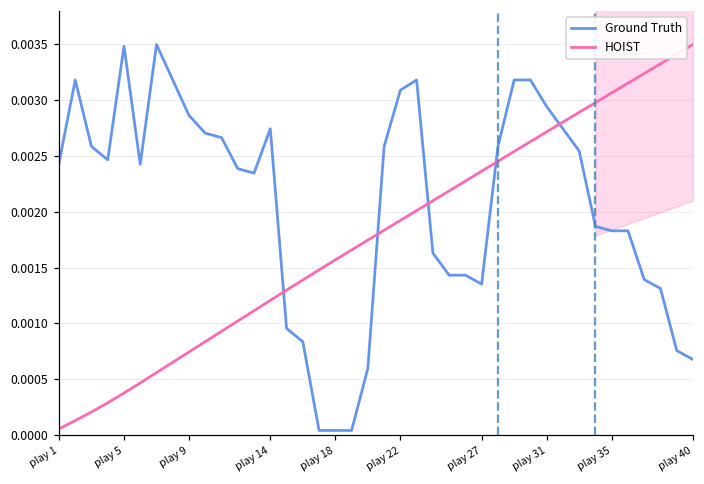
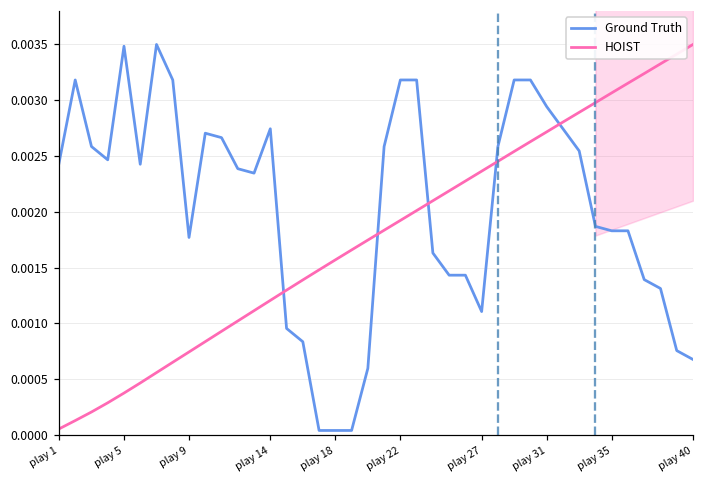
Ground Truth, play 9: 0.00286 -> 0.00177
Ground Truth, play 22: 0.00309 -> 0.00318
Ground Truth, play 27: 0.00135 -> 0.00111
